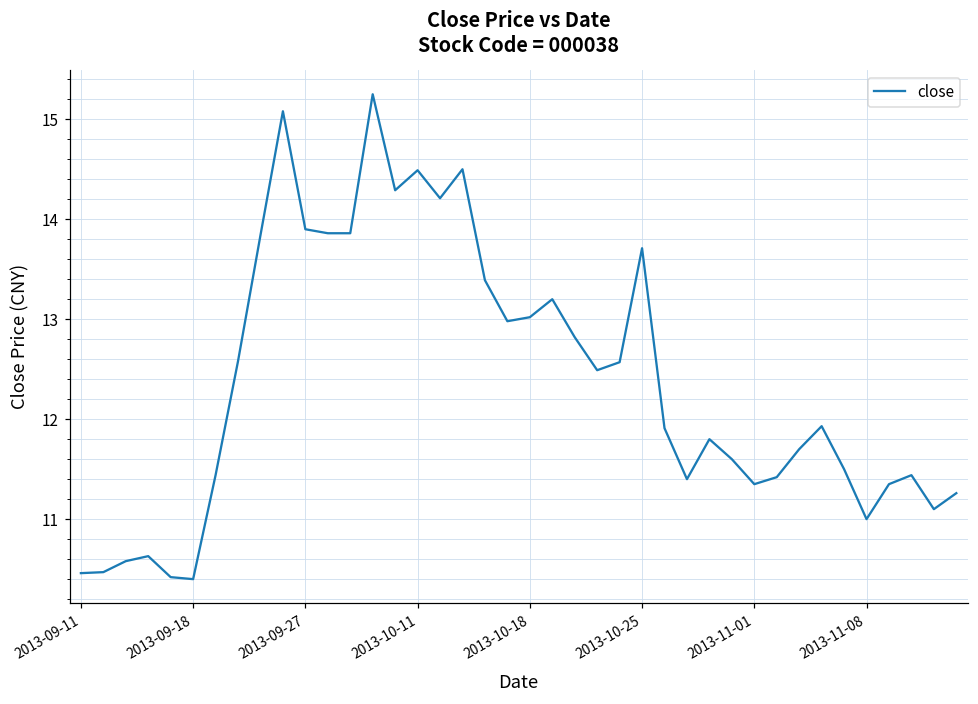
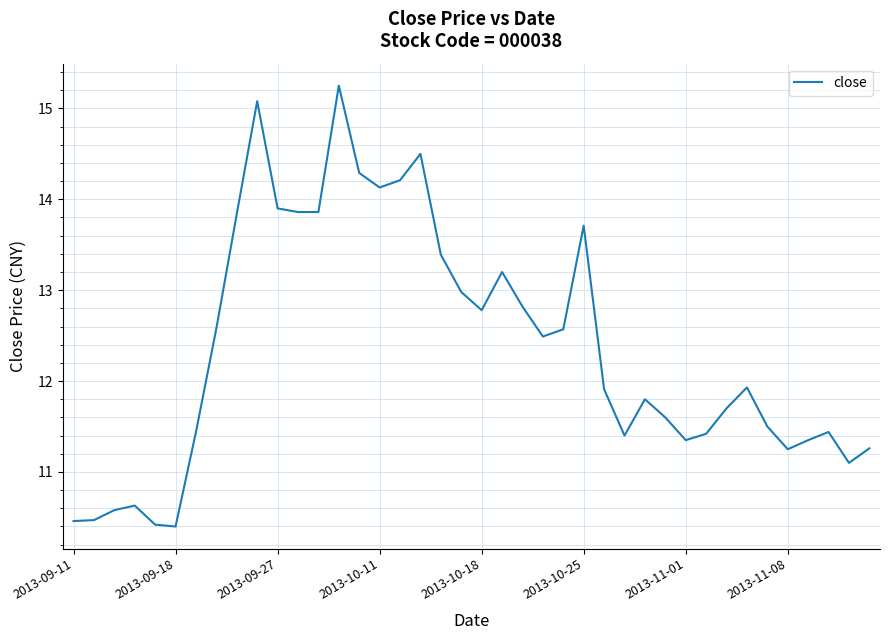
2013-10-11: 14.5 -> 14.1
2013-10-18: 13.0 -> 12.8
2013-11-08: 11.0 -> 11.3
